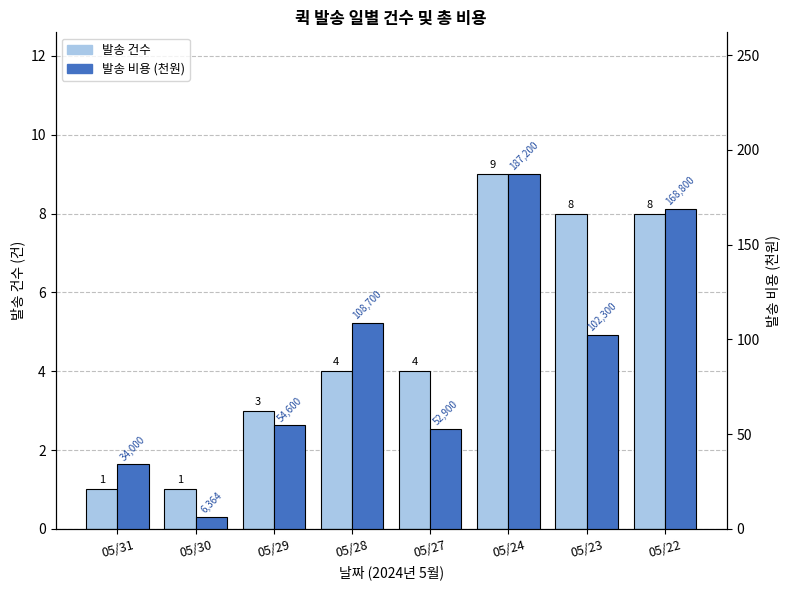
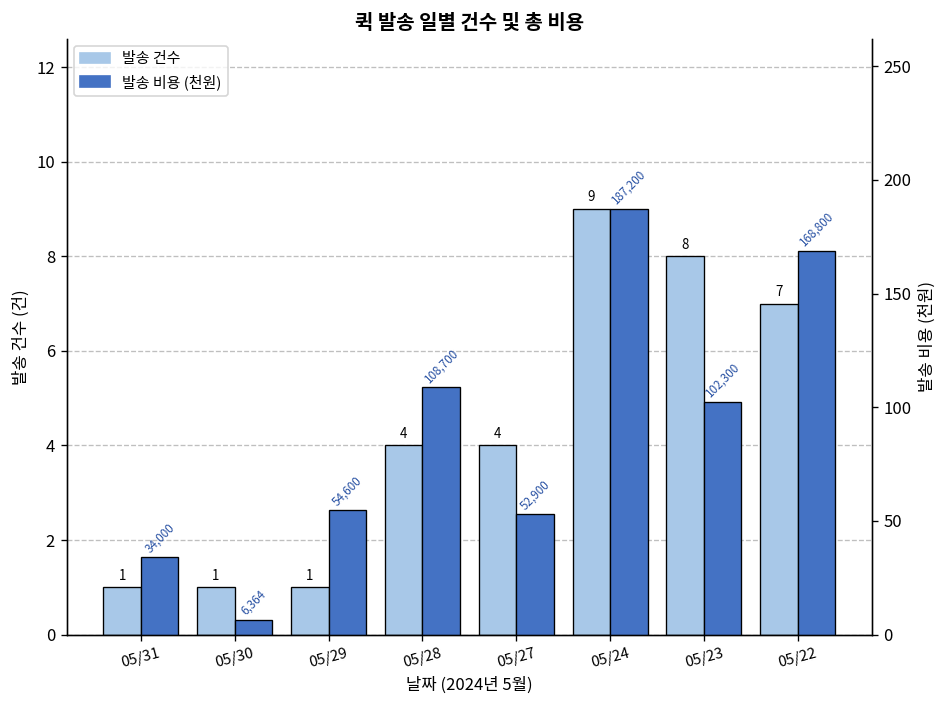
발송 건수, 05/29: 3 -> 1
발송 건수, 05/22: 8 -> 7
